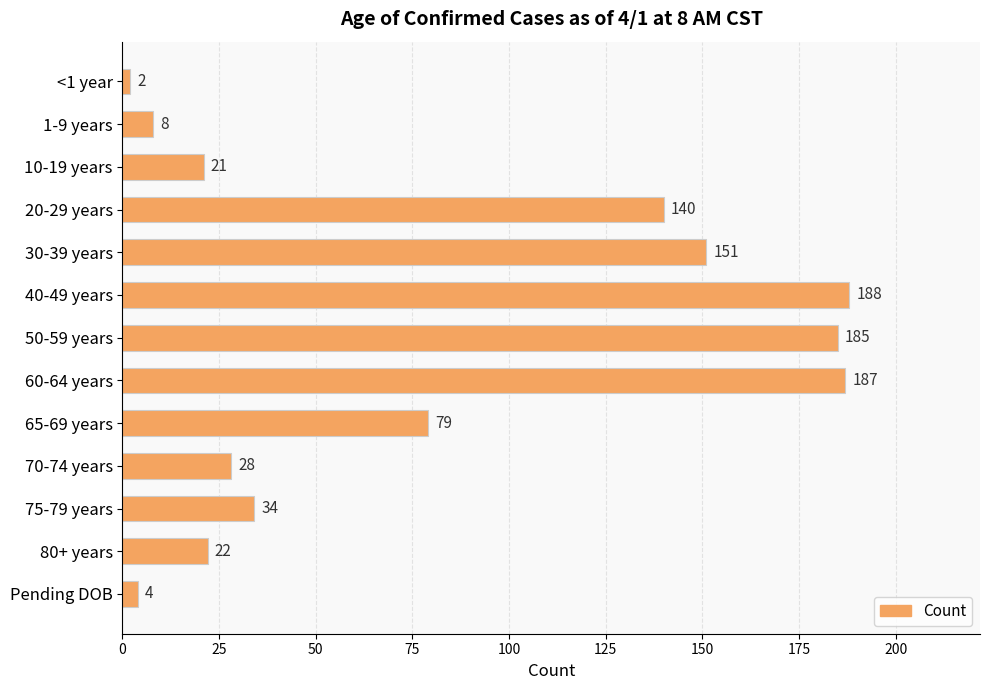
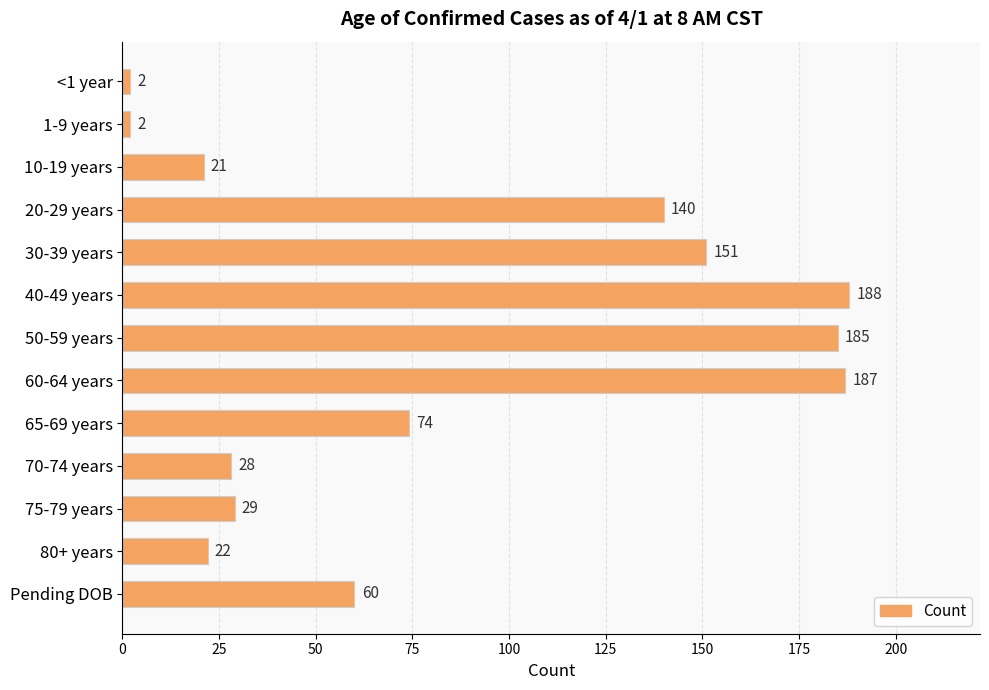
1-9 years: 8 -> 2
65-69 years: 79 -> 74
75-79 years: 34 -> 29
Pending DOB: 4 -> 60
